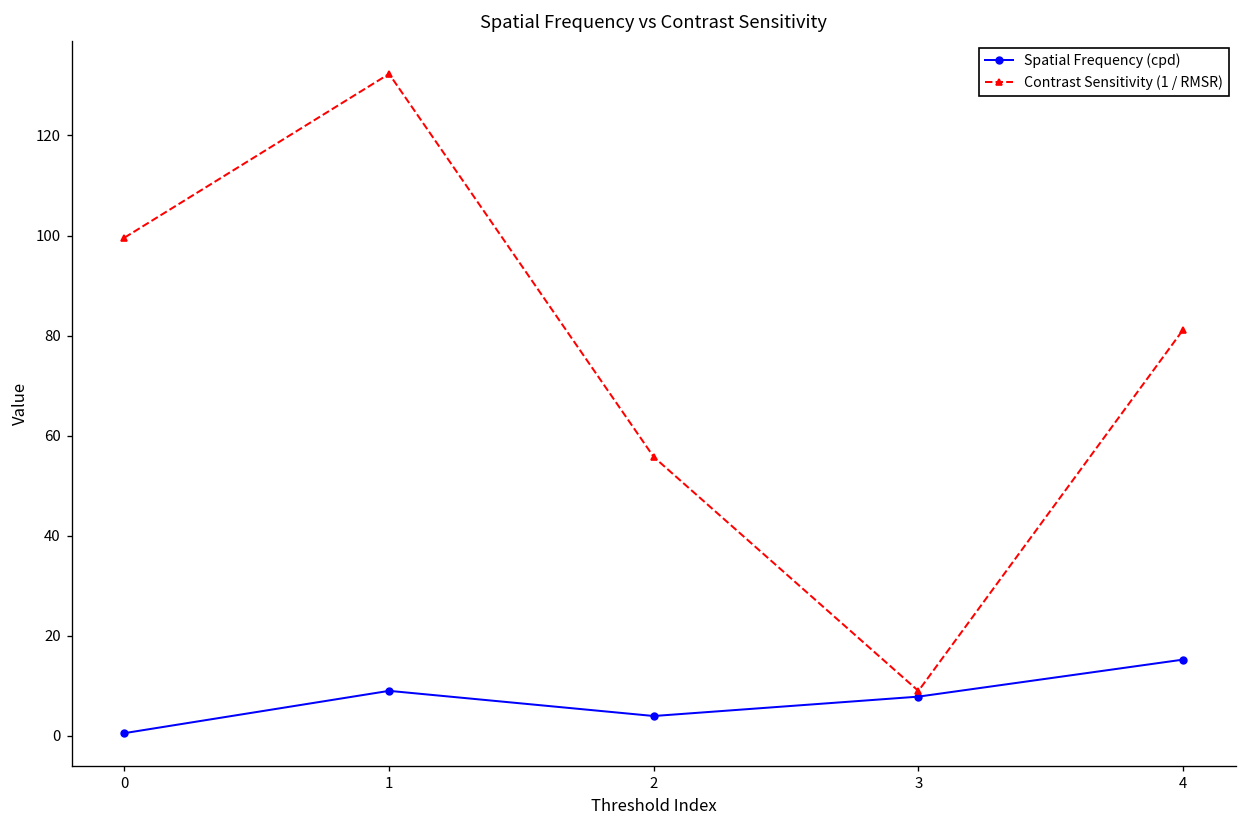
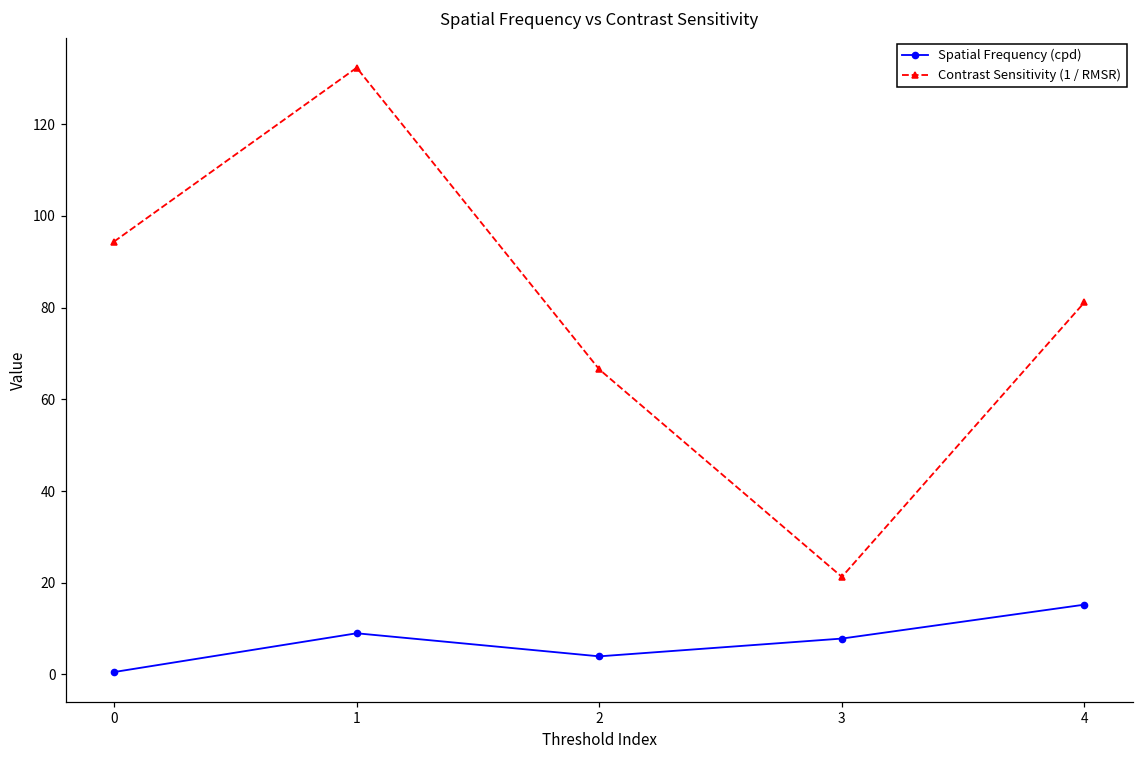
Contrast Sensitivity (1 / RMSR), 0: 100 -> 94
Contrast Sensitivity (1 / RMSR), 2: 56 -> 67
Contrast Sensitivity (1 / RMSR), 3: 9 -> 21
